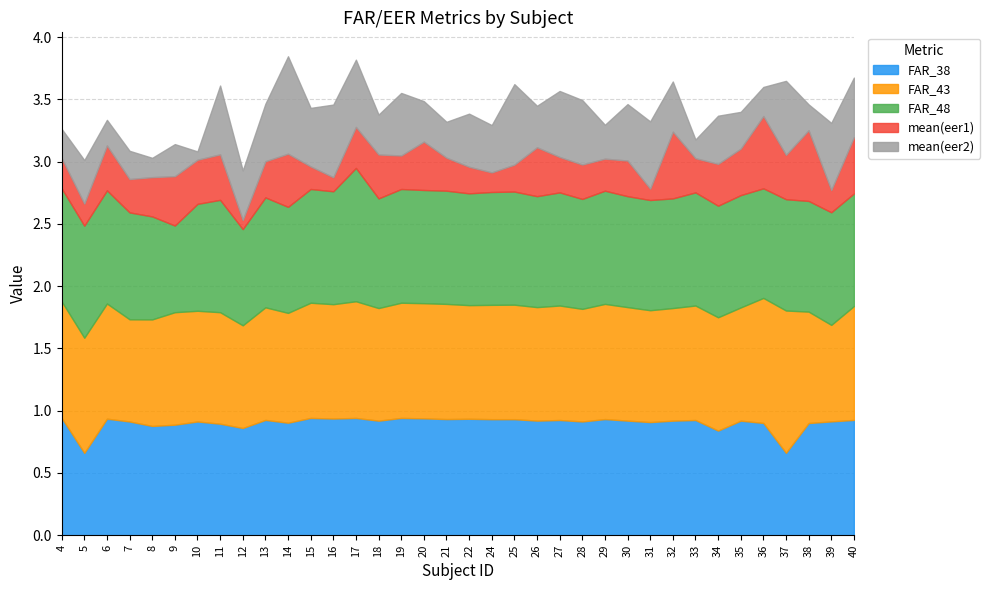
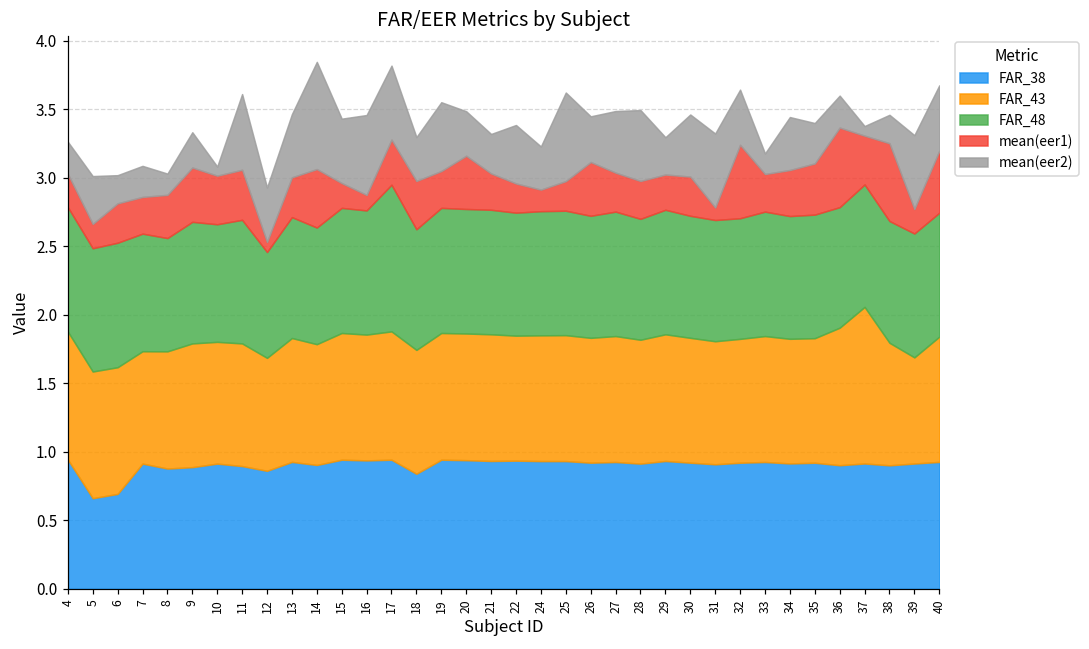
FAR_38, 6: 0.94 -> 0.69
mean(eer1), 6: 0.36 -> 0.29
FAR_48, 9: 0.70 -> 0.89
FAR_38, 18: 0.92 -> 0.84
mean(eer2), 24: 0.38 -> 0.31
mean(eer2), 27: 0.53 -> 0.45
FAR_38, 34: 0.84 -> 0.92
FAR_38, 37: 0.66 -> 0.91
mean(eer2), 37: 0.59 -> 0.07
